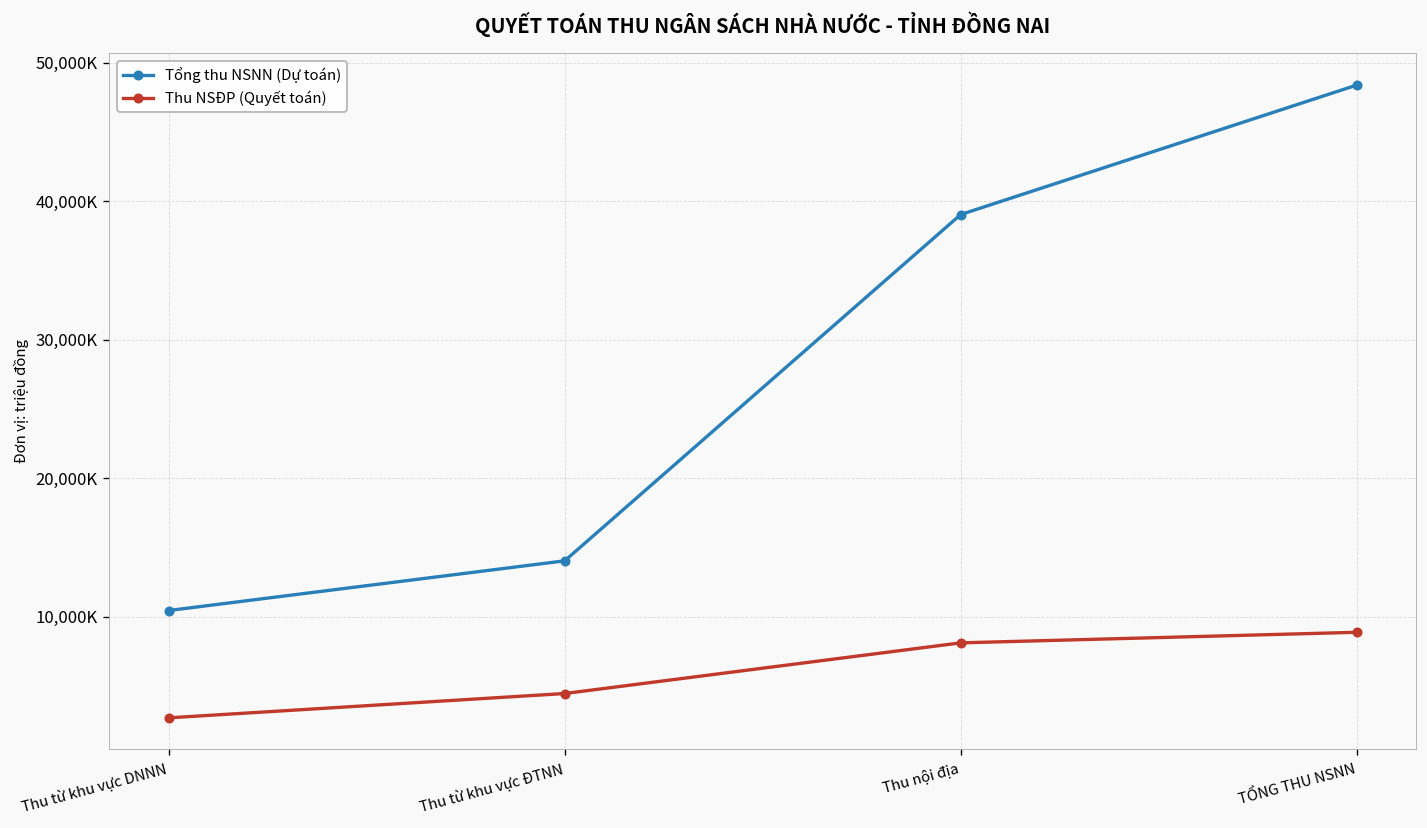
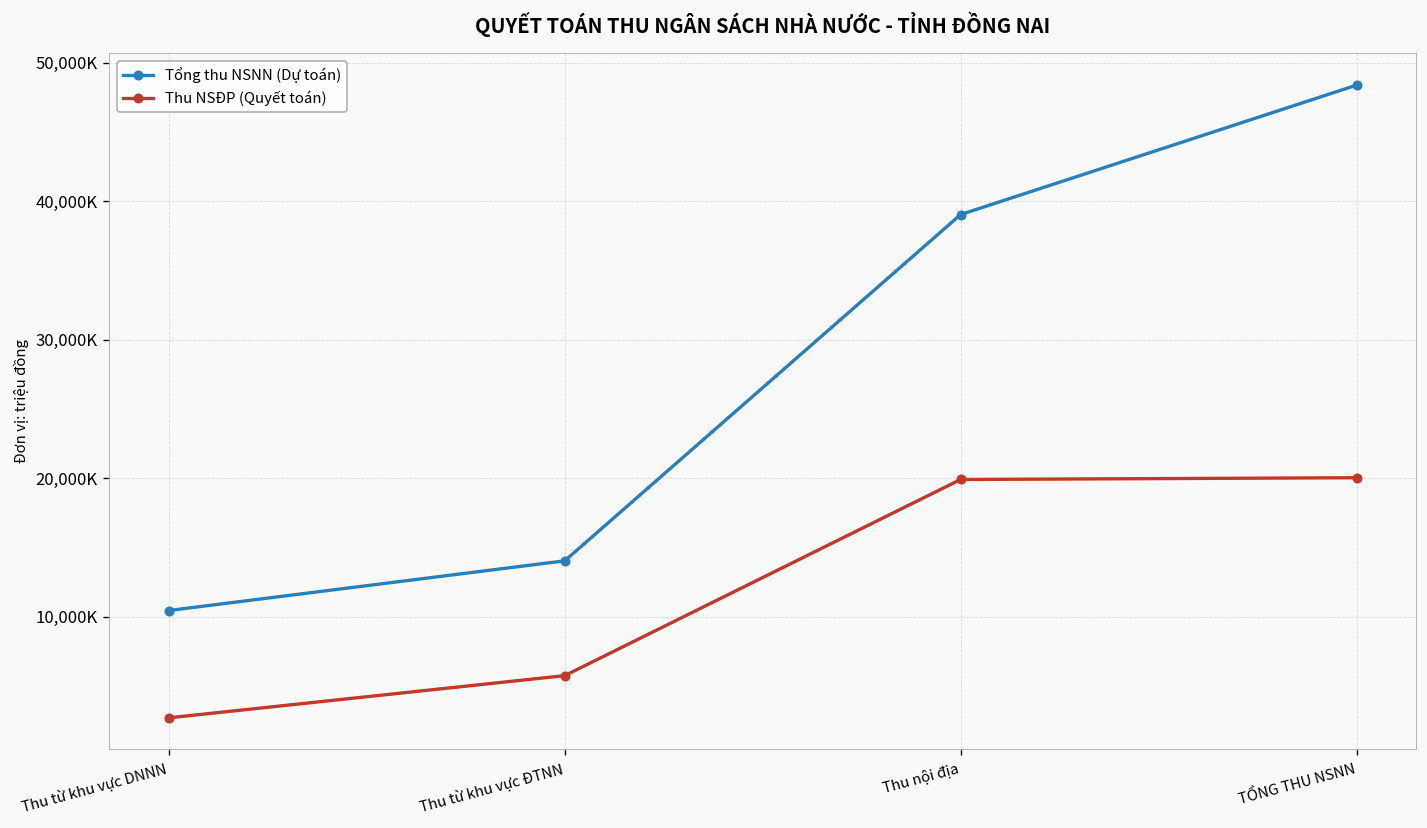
Thu NSĐP (Quyết toán), Thu từ khu vực ĐTNN: 4,500,000 -> 5,800,000
Thu NSĐP (Quyết toán), Thu nội địa: 8,100,000 -> 19,900,000
Thu NSĐP (Quyết toán), TỔNG THU NSNN: 8,900,000 -> 20,000,000
